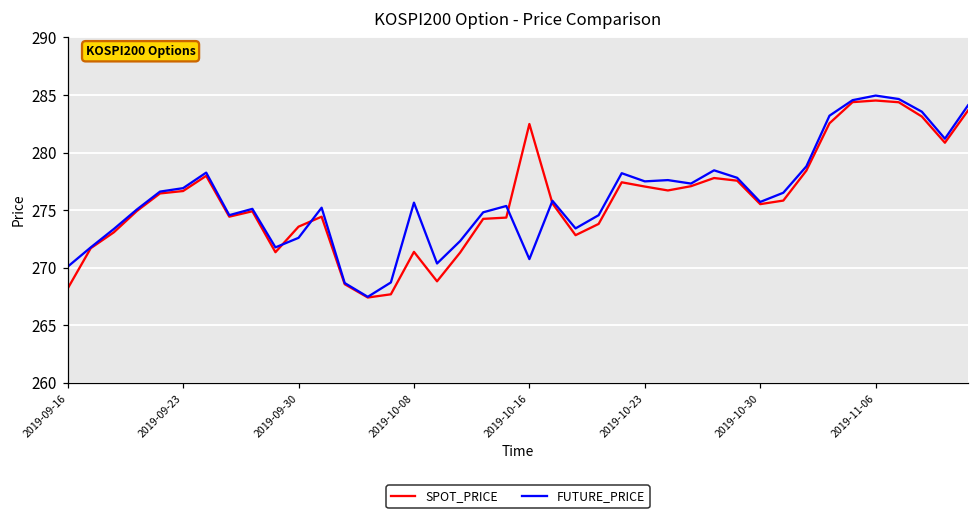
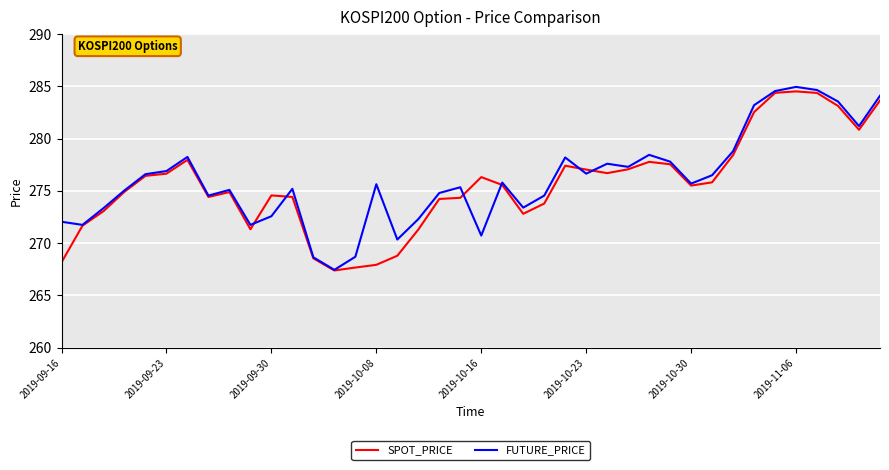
FUTURE_PRICE, 2019-09-16: 270.1 -> 272.1
SPOT_PRICE, 2019-09-30: 273.6 -> 274.6
SPOT_PRICE, 2019-10-08: 271.4 -> 267.9
SPOT_PRICE, 2019-10-16: 282.5 -> 276.3
FUTURE_PRICE, 2019-10-23: 277.5 -> 276.7
